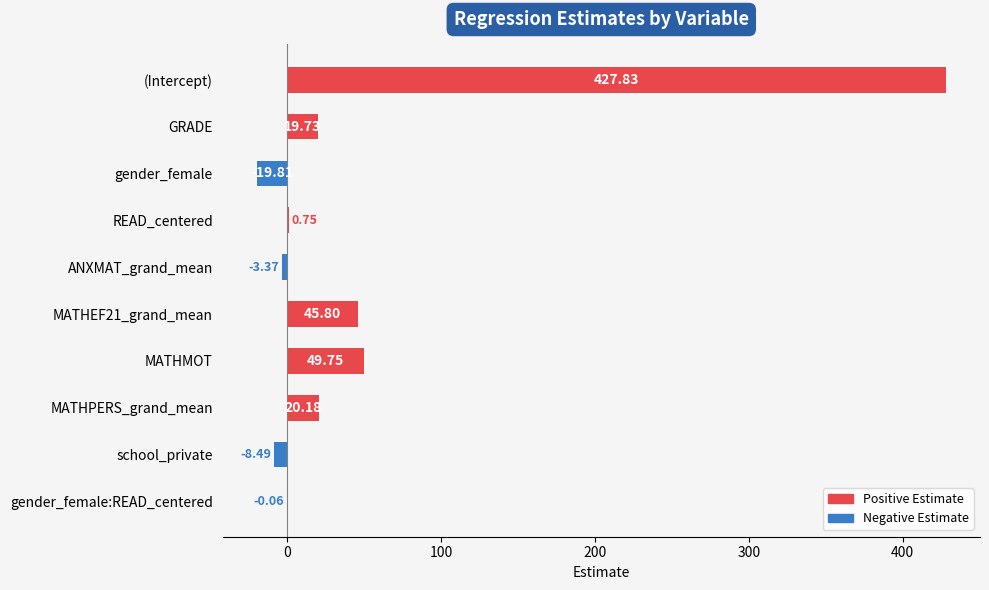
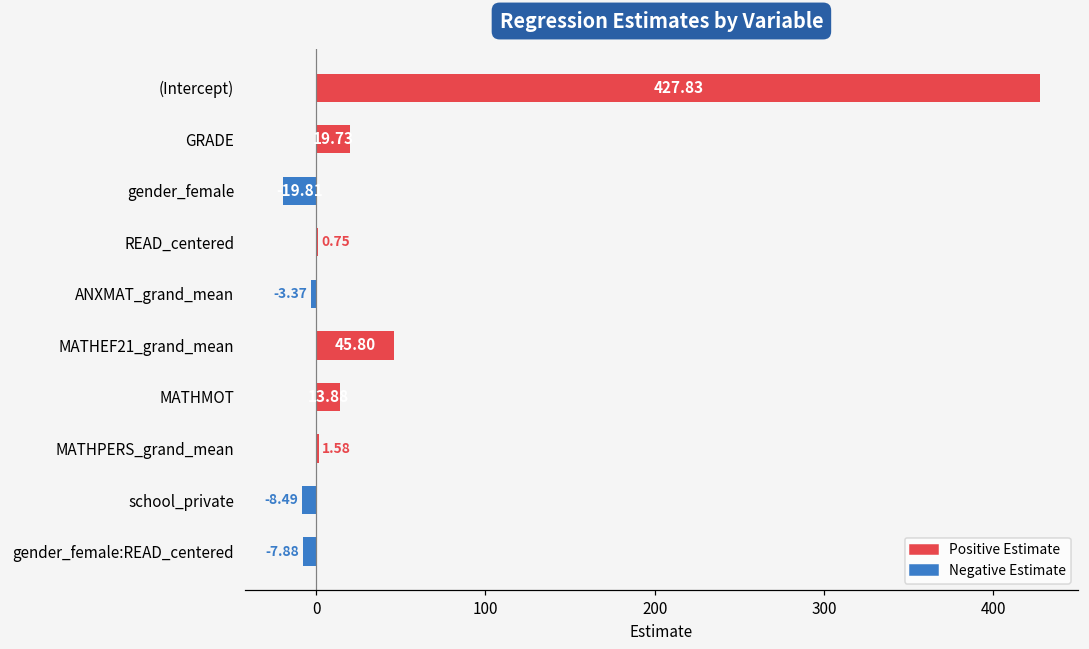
MATHMOT: 49.75 -> 13.88
MATHPERS_grand_mean: 20.18 -> 1.58
gender_female:READ_centered: -0.06 -> -7.88
